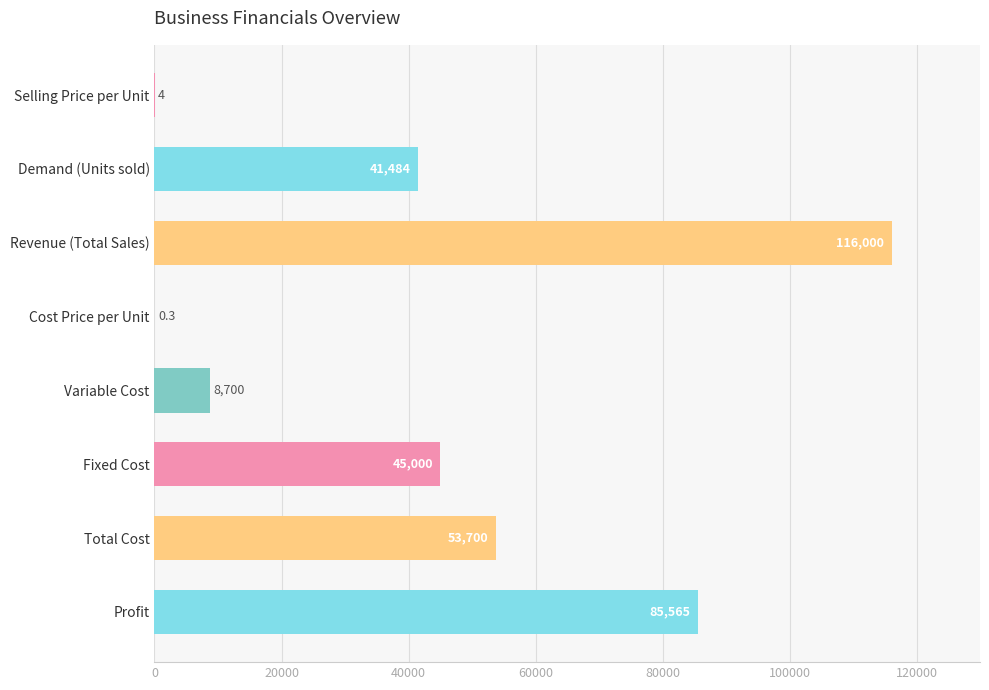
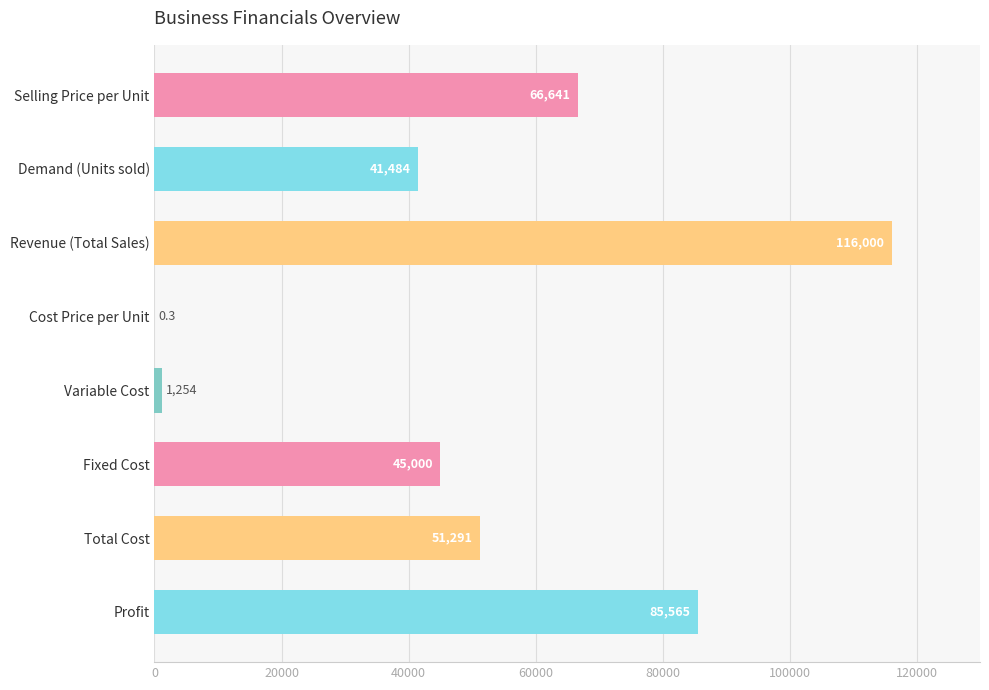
Selling Price per Unit: 4 -> 66,641
Variable Cost: 8,700 -> 1,254
Total Cost: 53,700 -> 51,291
